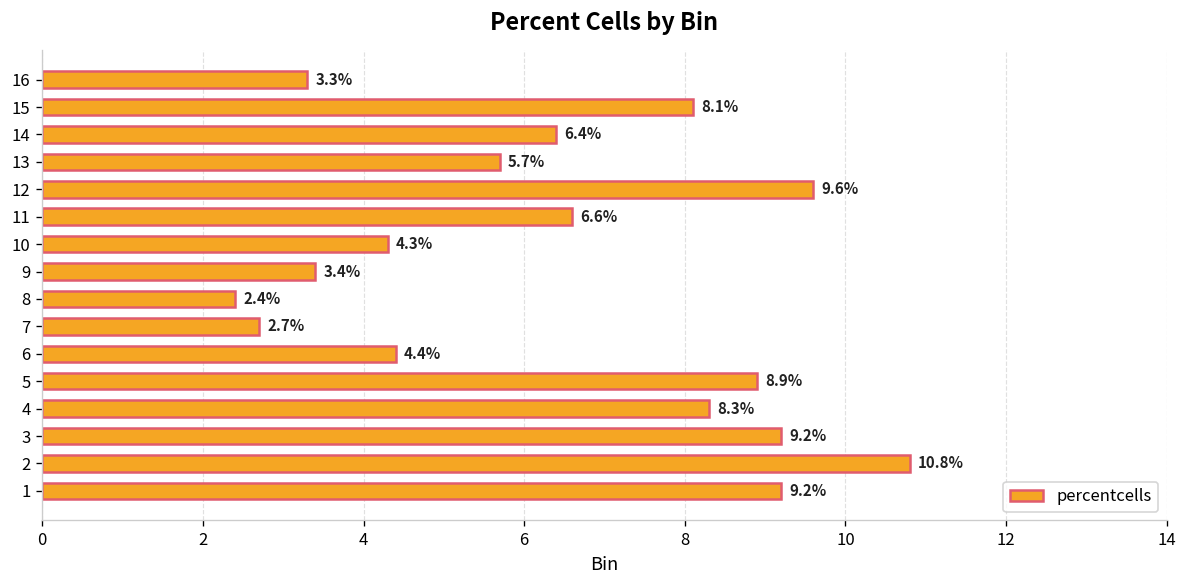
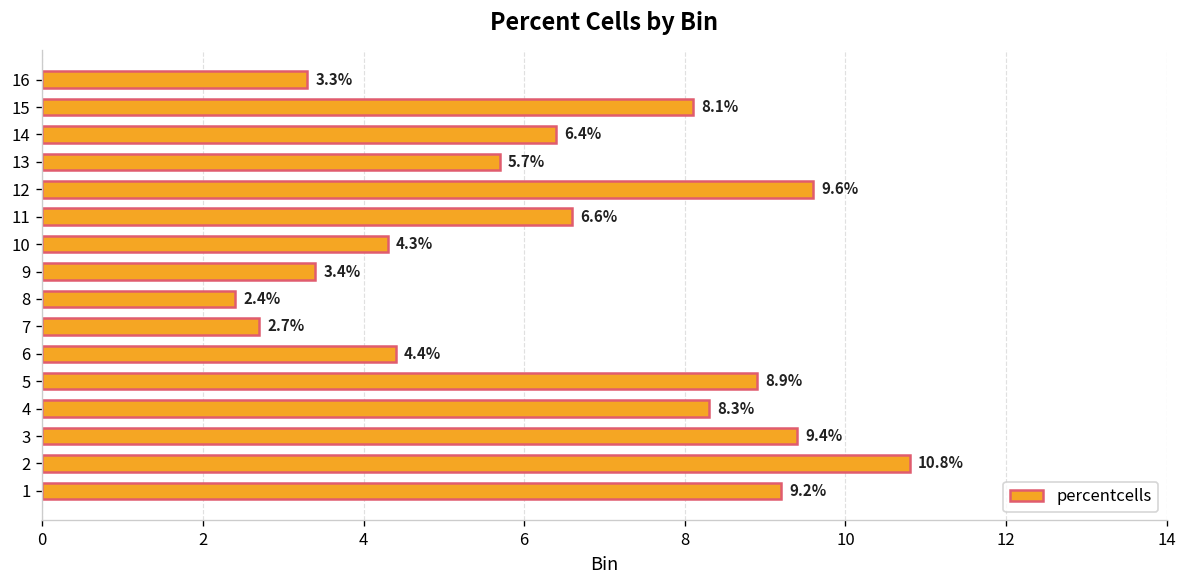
3: 9.2% -> 9.4%
